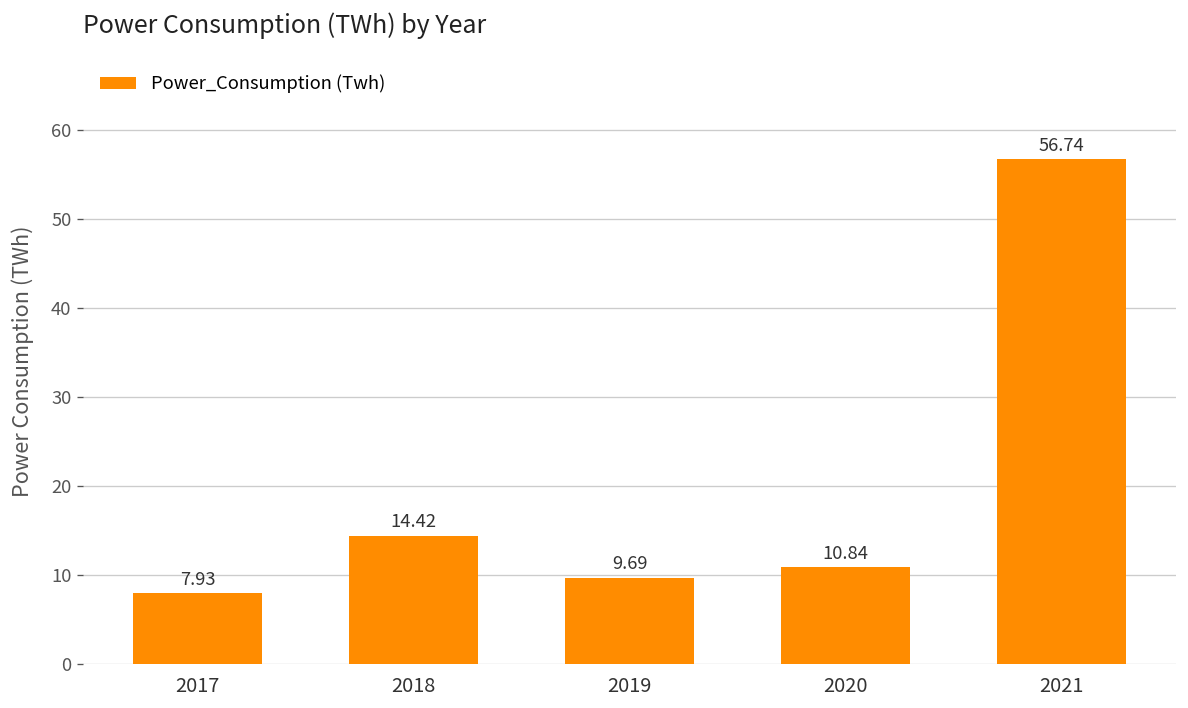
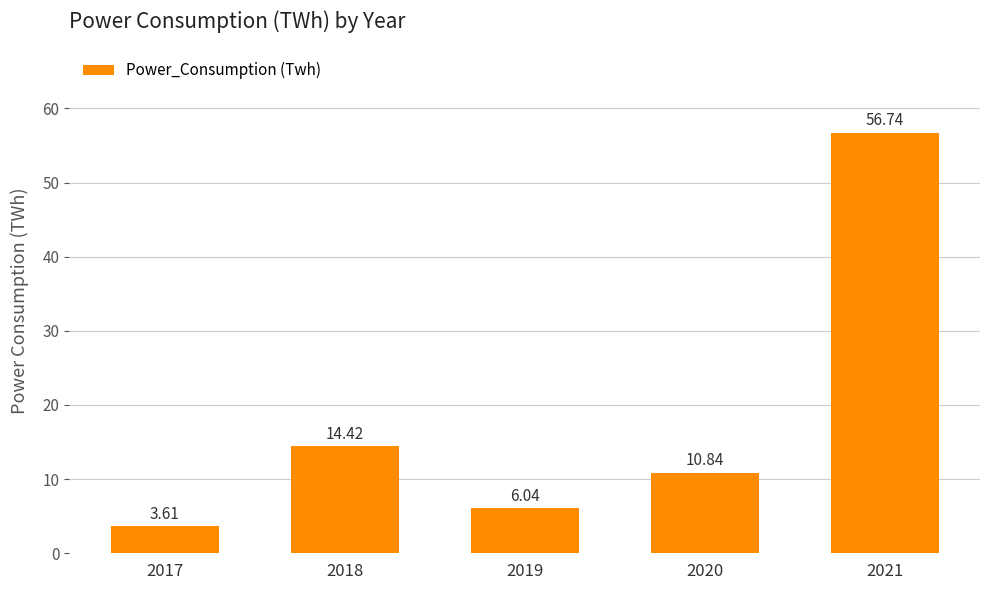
2017: 7.93 -> 3.61
2019: 9.69 -> 6.04
